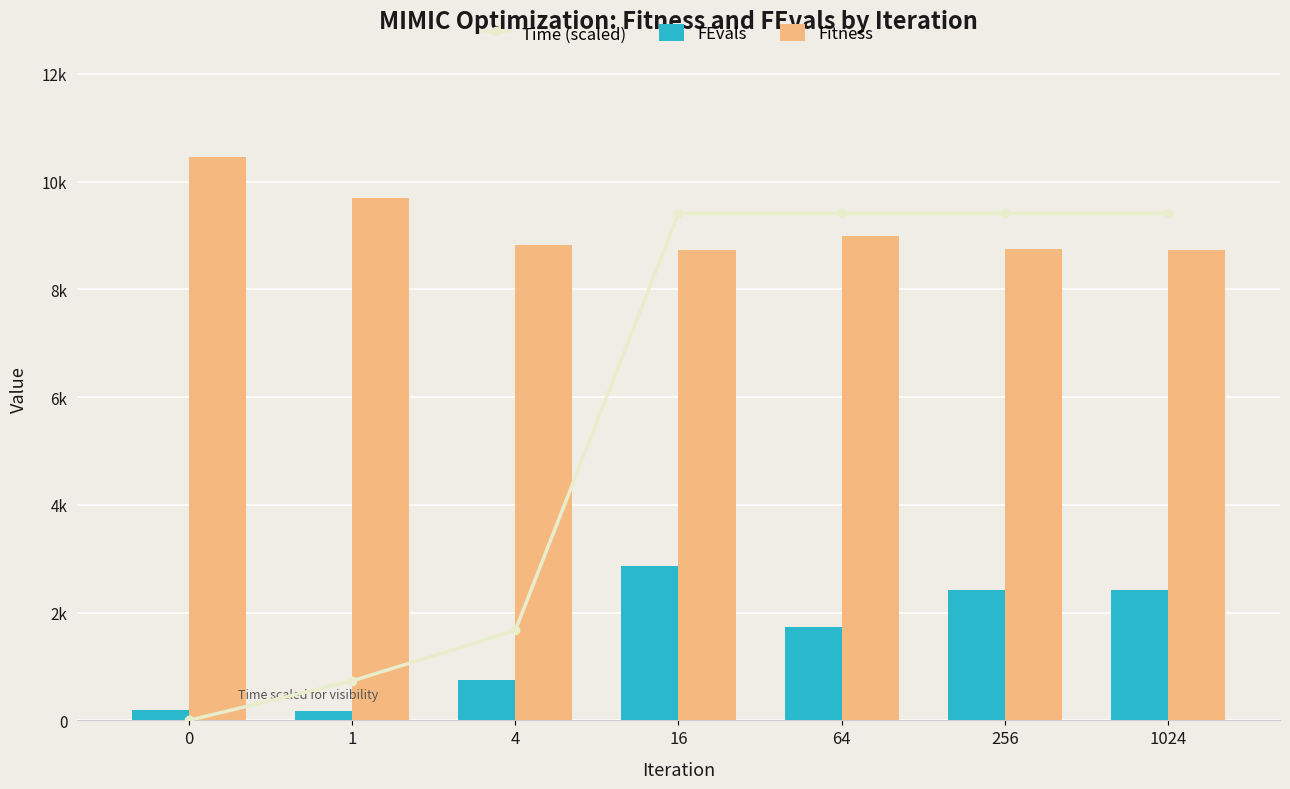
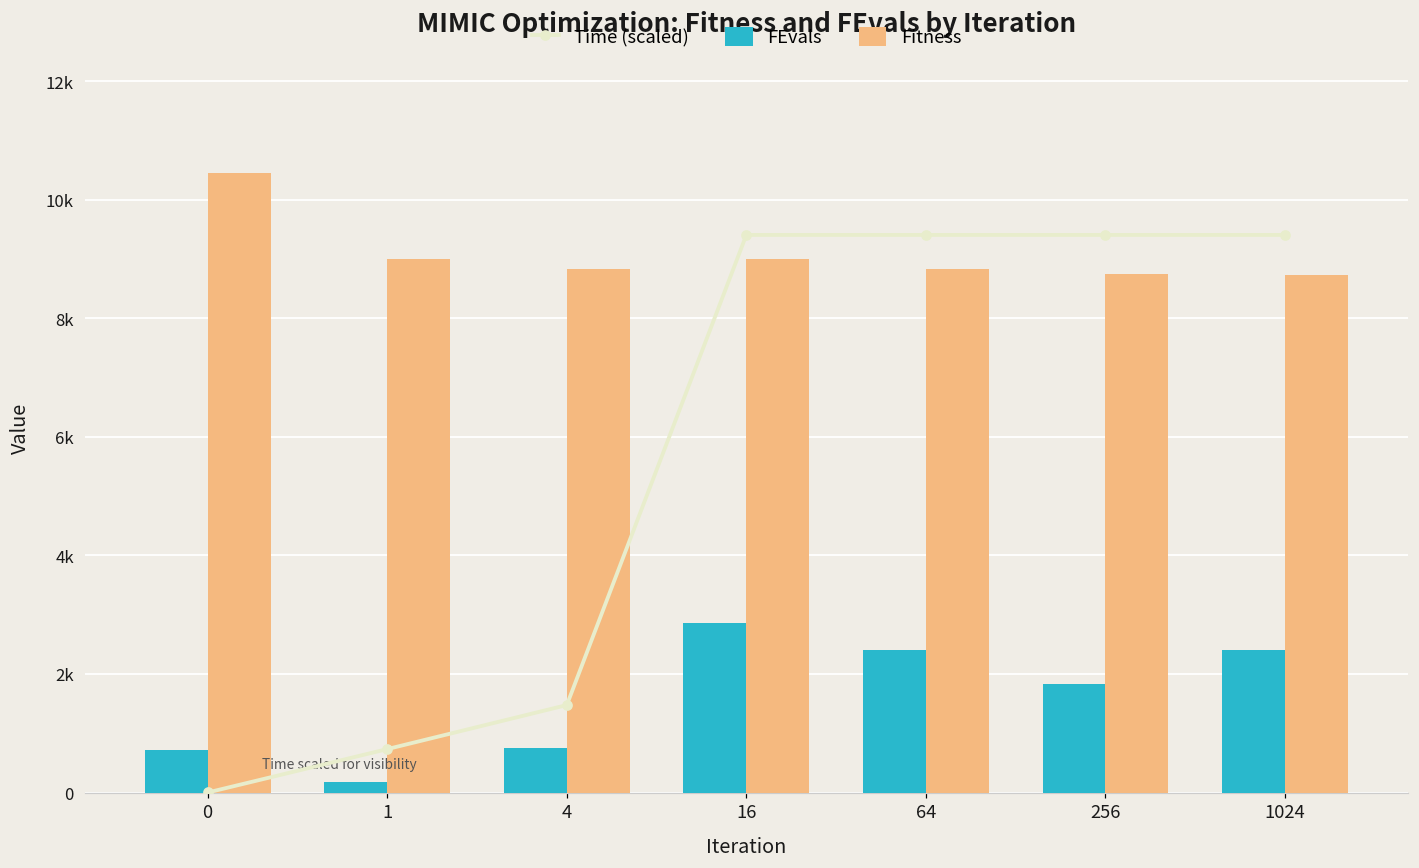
FEvals, 0: 200 -> 700
Fitness, 1: 9700 -> 9000
Time (scaled), 4: 1700 -> 1500
Fitness, 16: 8700 -> 9000
FEvals, 64: 1700 -> 2400
Fitness, 64: 9000 -> 8800
FEvals, 256: 2400 -> 1800
